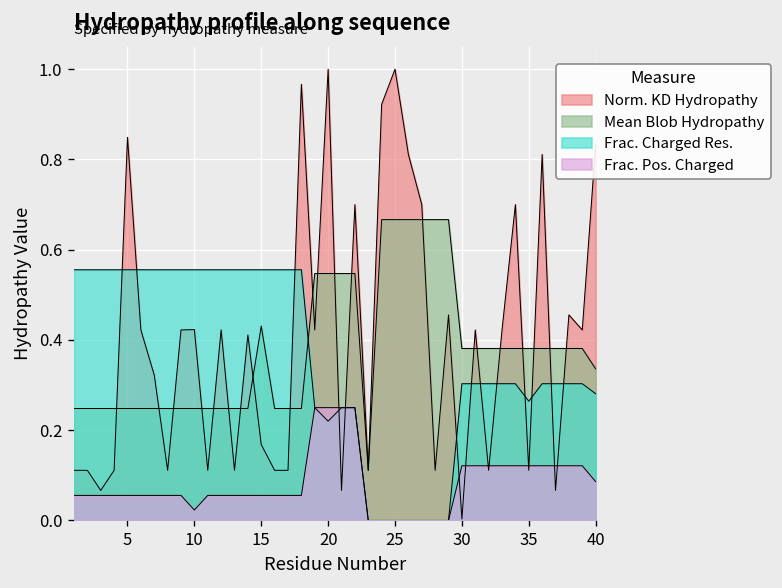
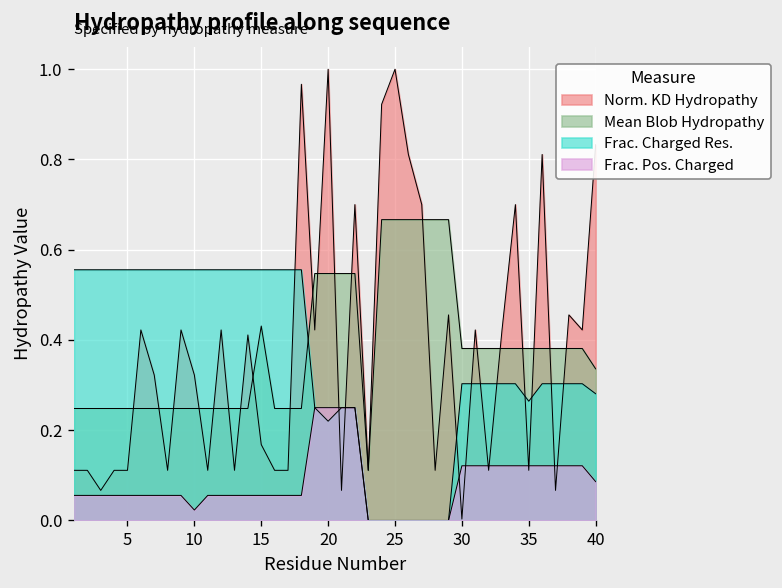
Norm. KD Hydropathy, 5: 0.85 -> 0.11
Norm. KD Hydropathy, 10: 0.42 -> 0.32
